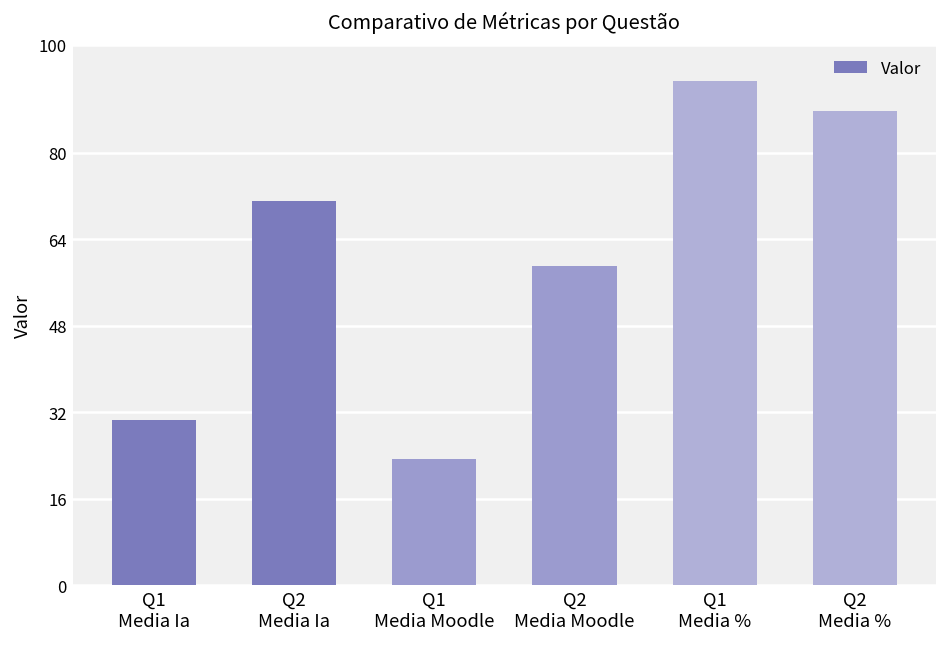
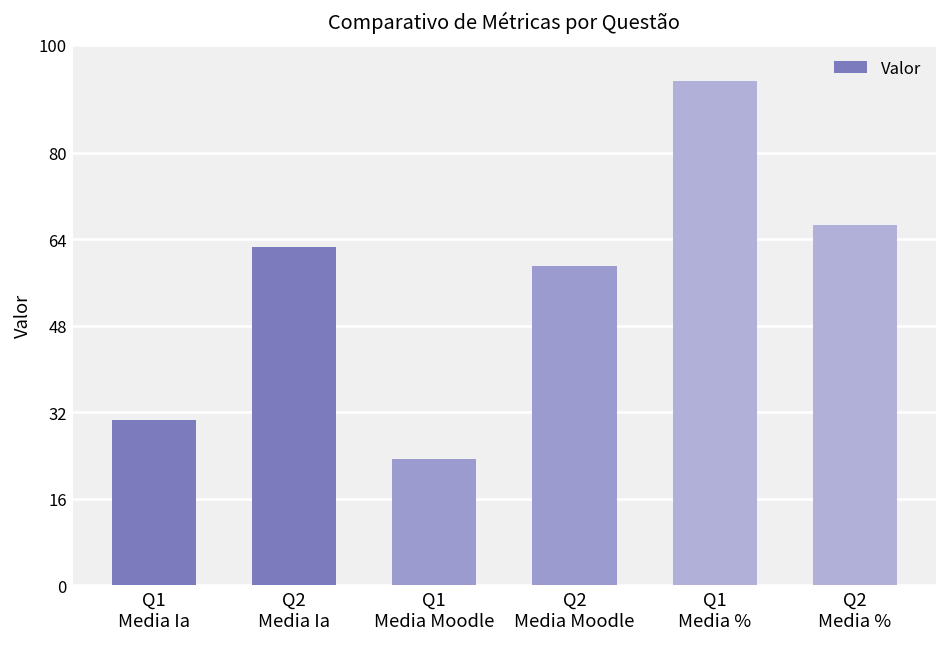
Q2 Media Ia: 71 -> 63
Q2 Media %: 88 -> 67
